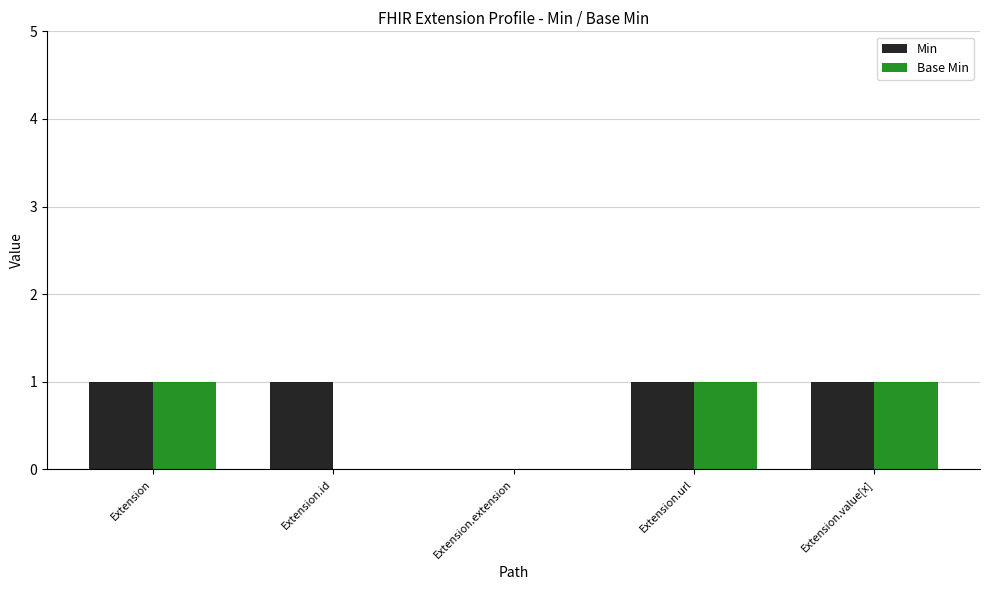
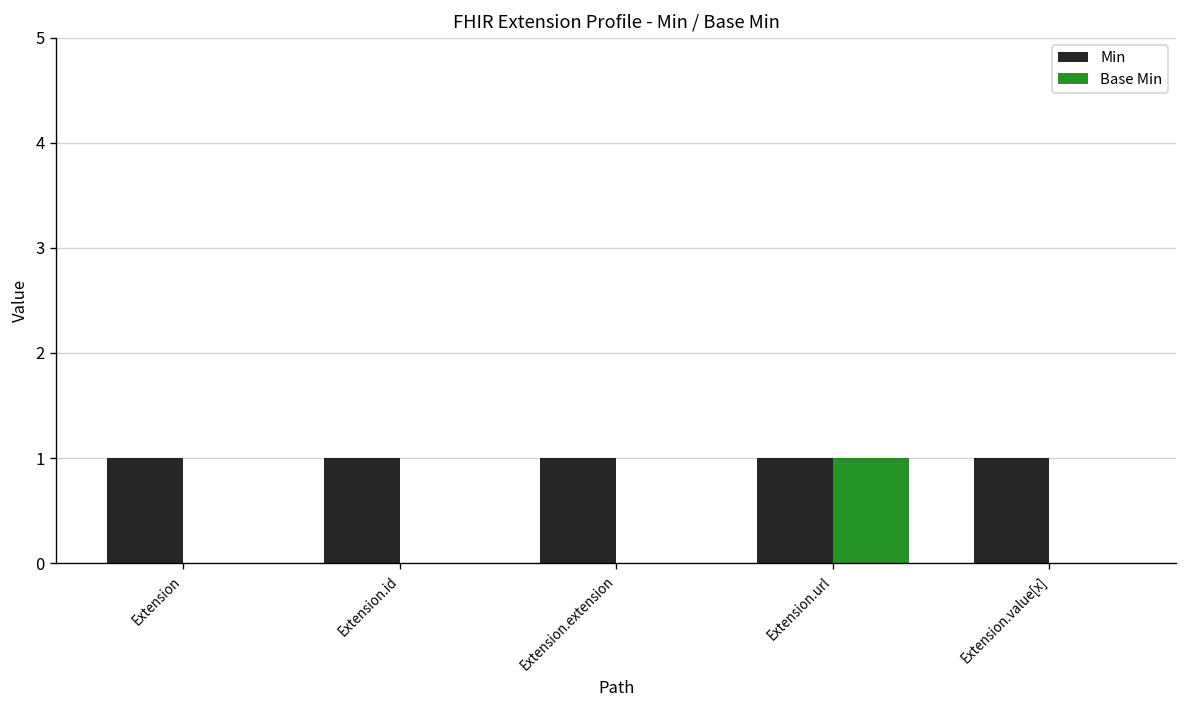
Base Min, Extension: 1 -> 0
Min, Extension.extension: 0 -> 1
Base Min, Extension.value[x]: 1 -> 0
